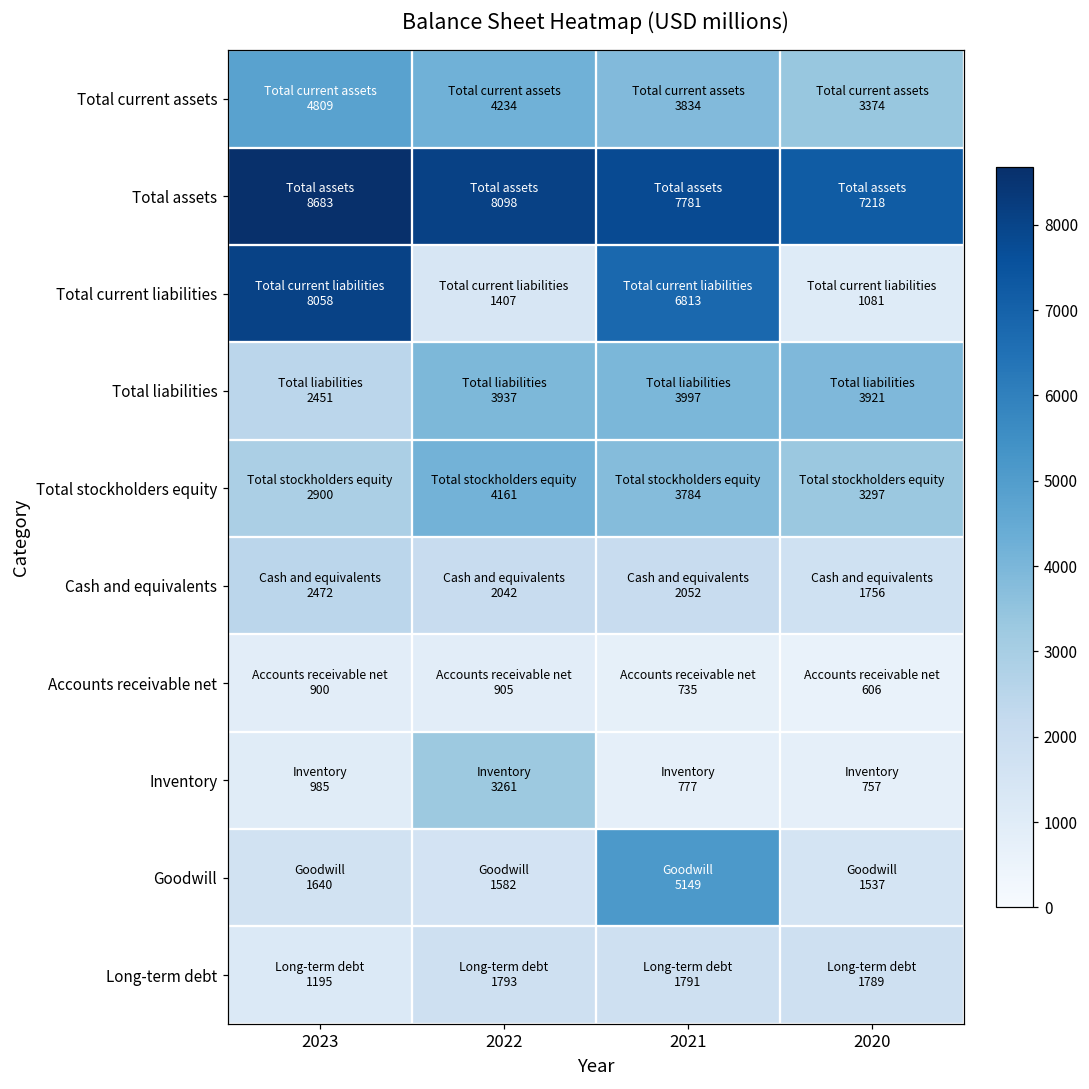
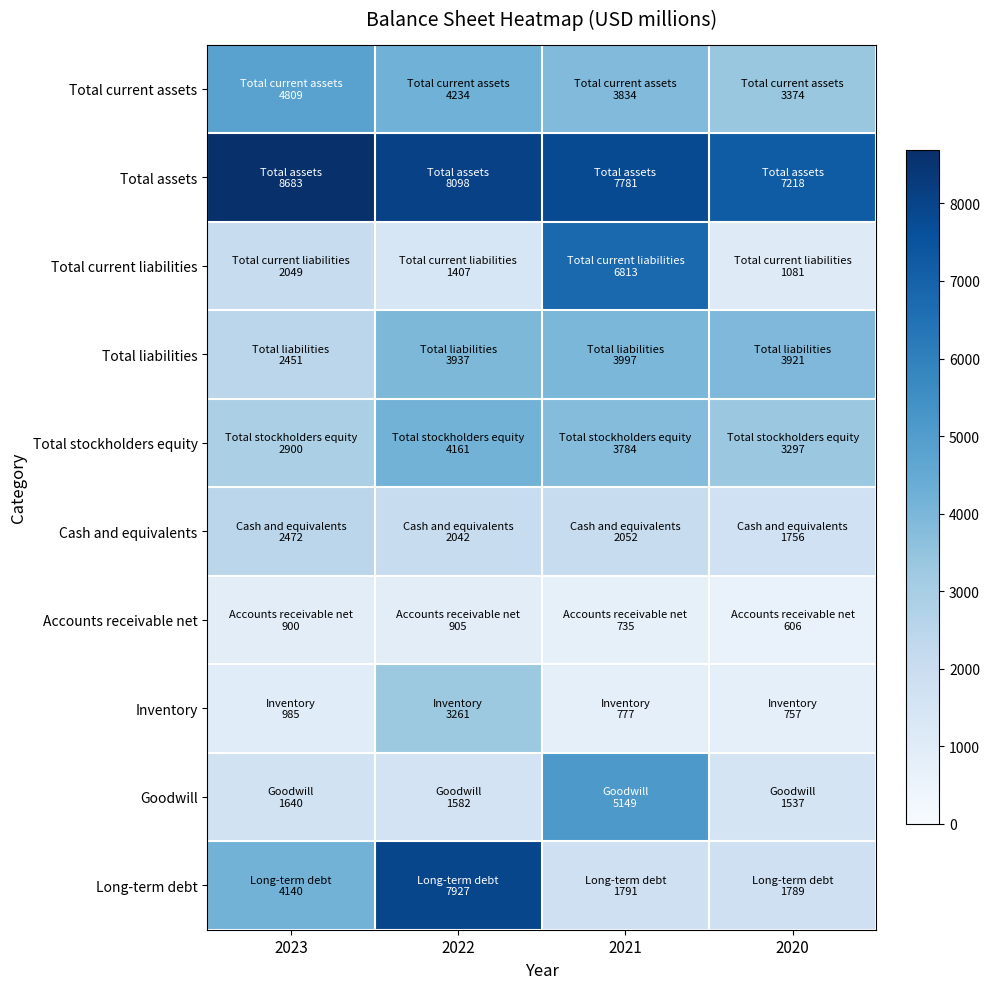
Total current liabilities, 2023: 8058 -> 2049
Long-term debt, 2023: 1195 -> 4140
Long-term debt, 2022: 1793 -> 7927
